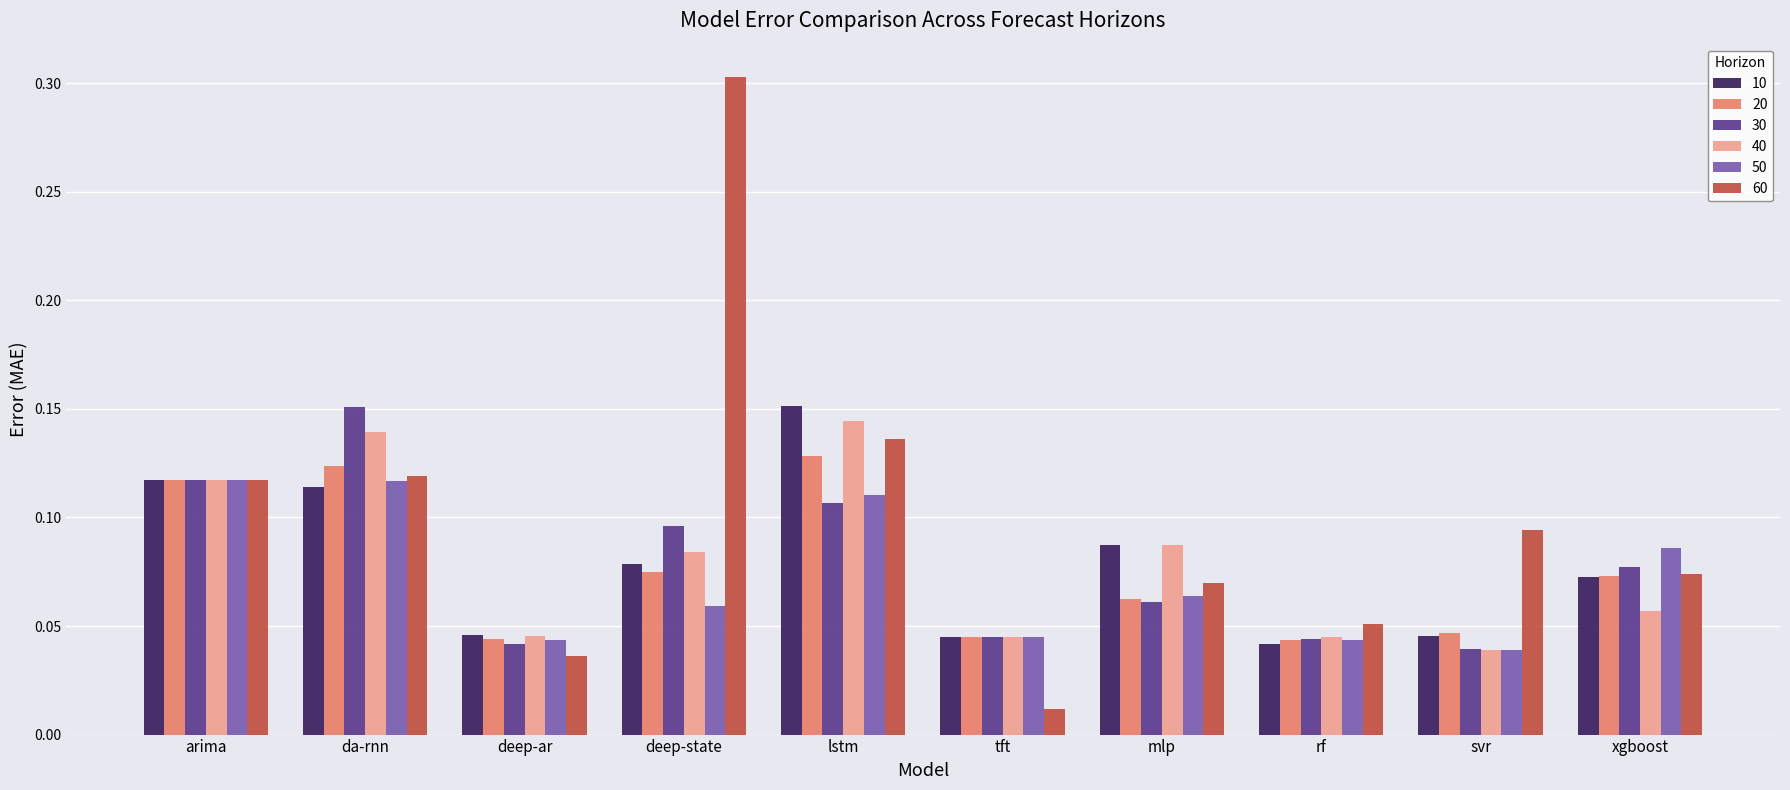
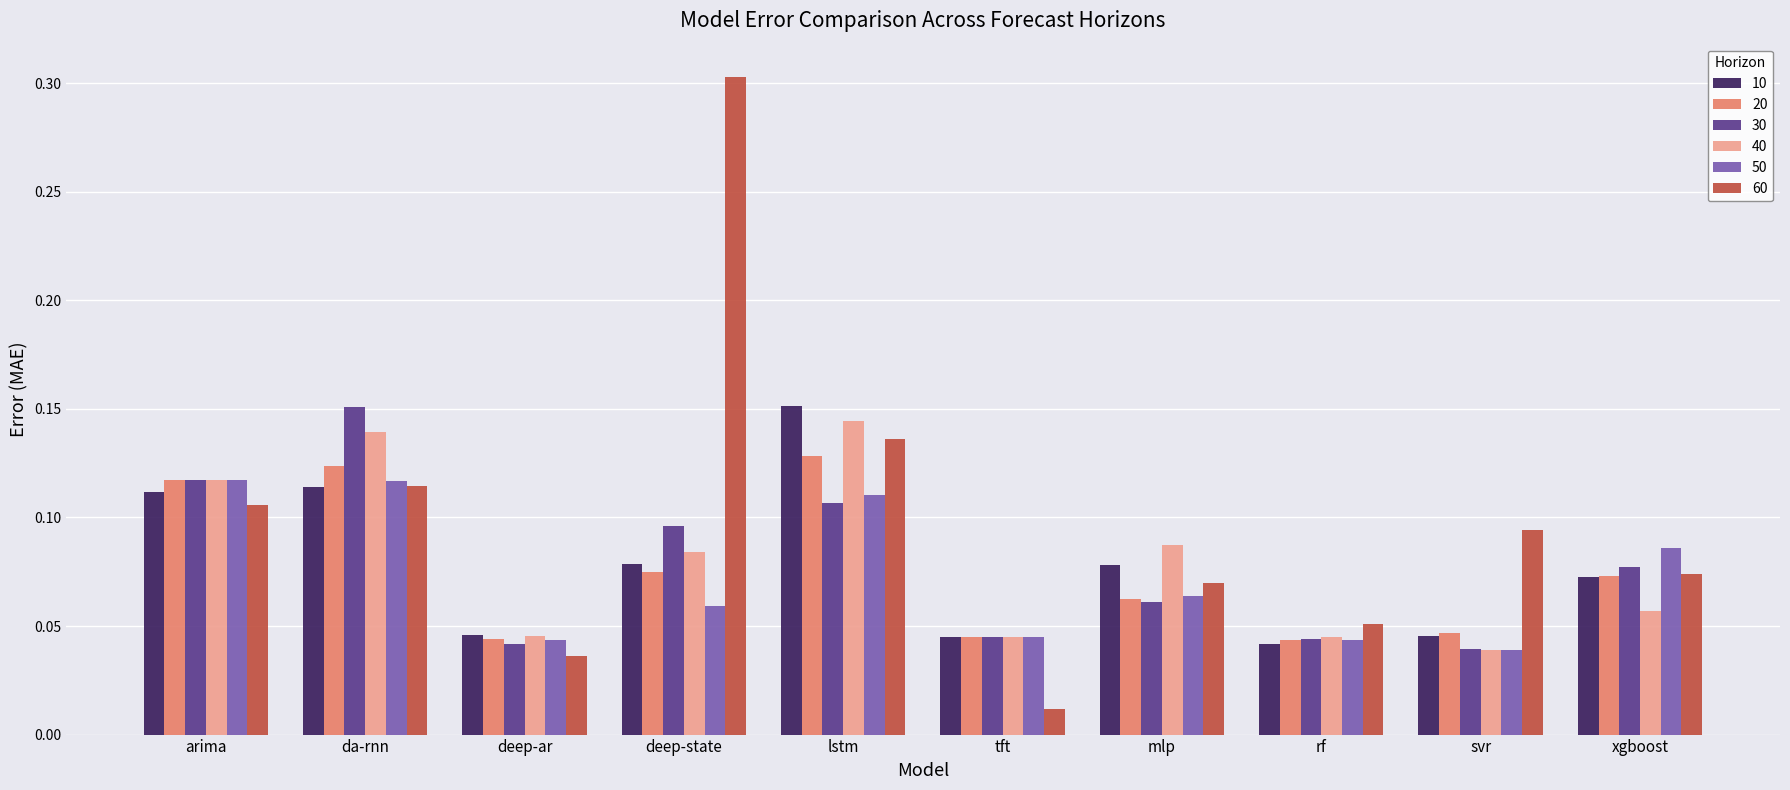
10, arima: 0.117 -> 0.112
60, arima: 0.117 -> 0.106
60, da-rnn: 0.119 -> 0.114
10, mlp: 0.087 -> 0.078
